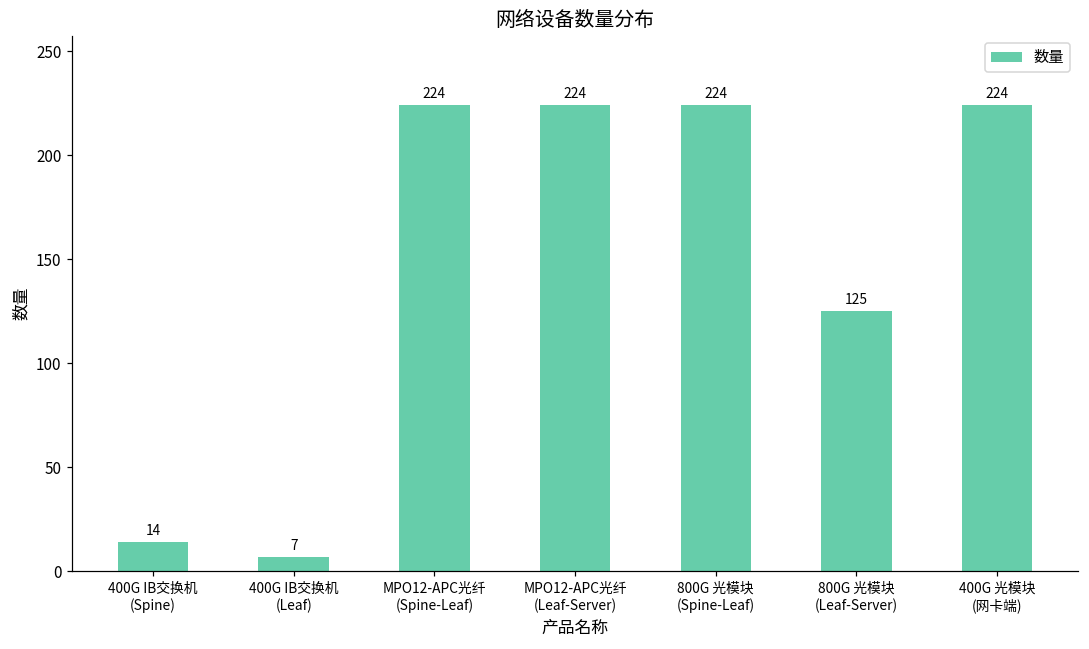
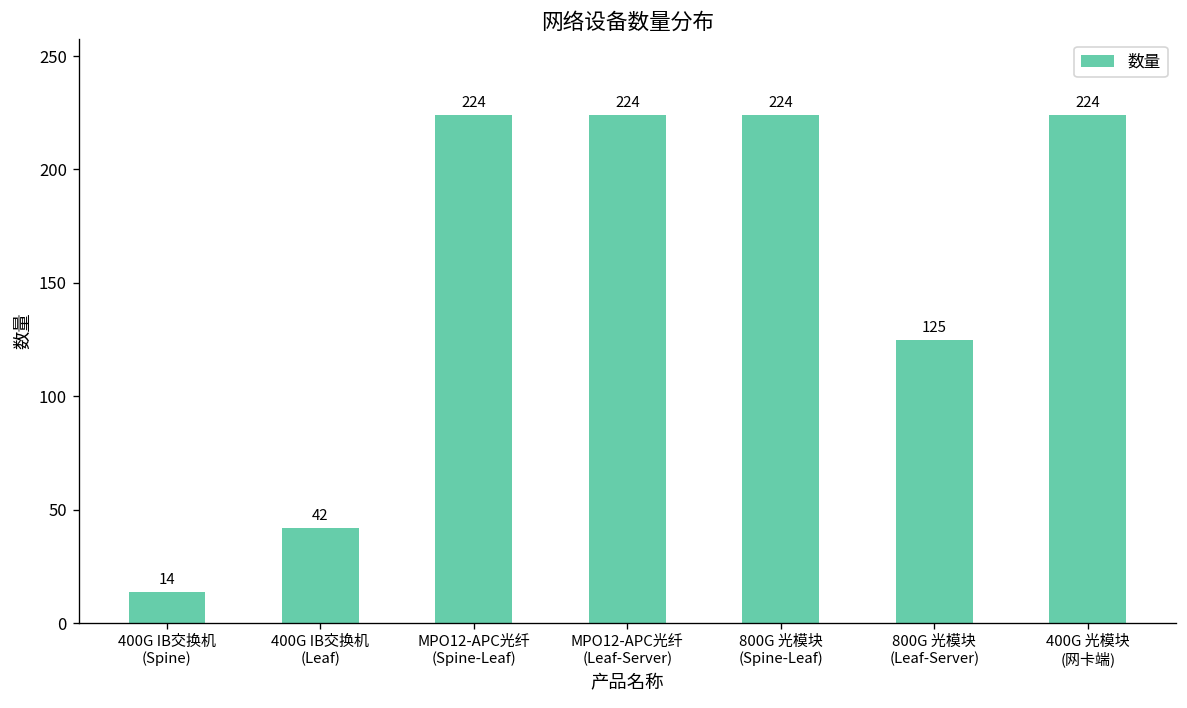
400G IB交换机 (Leaf): 7 -> 42
